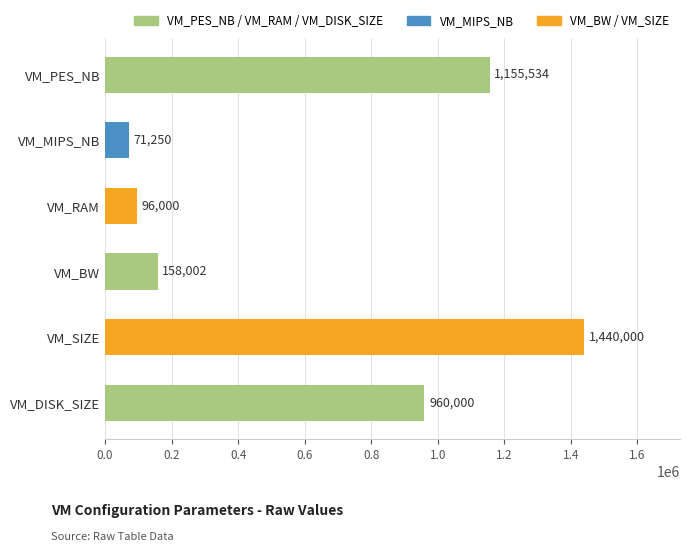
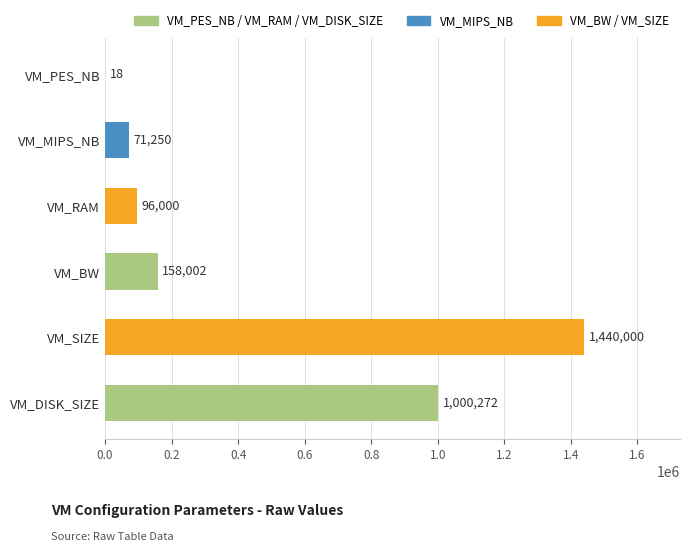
VM_PES_NB: 1,155,534 -> 18
VM_DISK_SIZE: 960,000 -> 1,000,272
